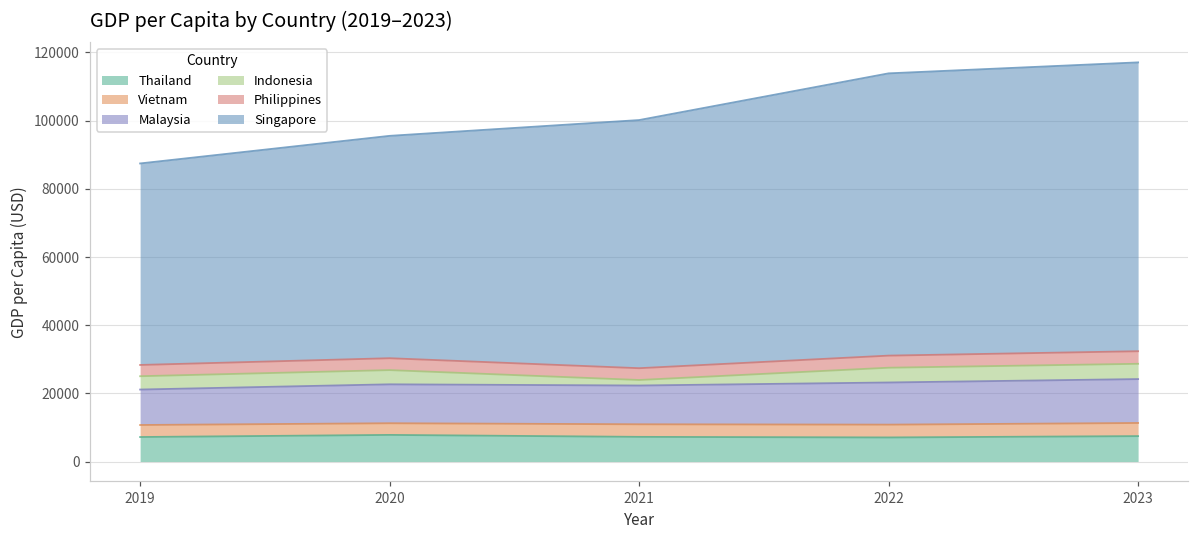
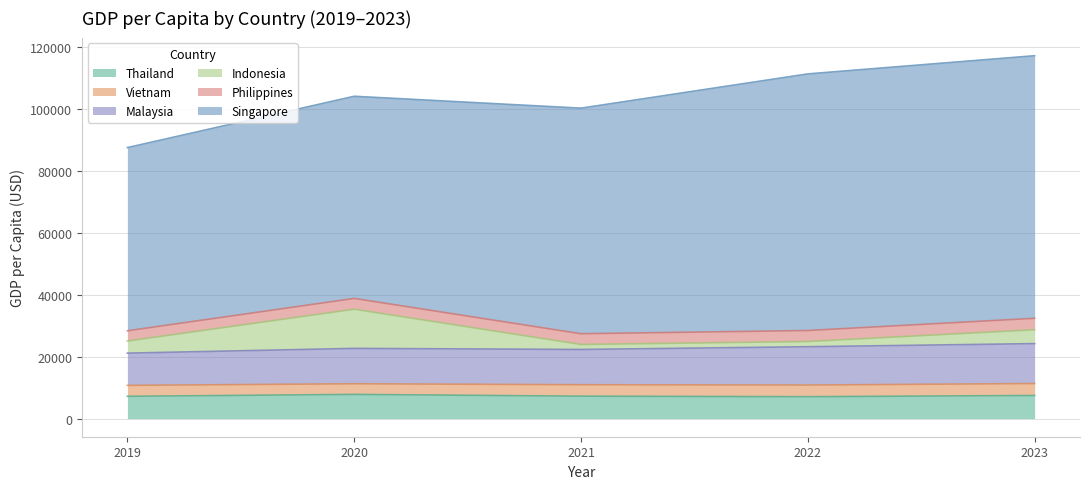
Indonesia, 2020: 4000 -> 13000
Indonesia, 2022: 4000 -> 2000
